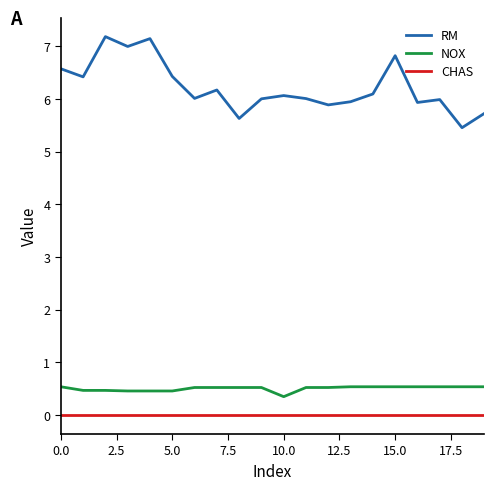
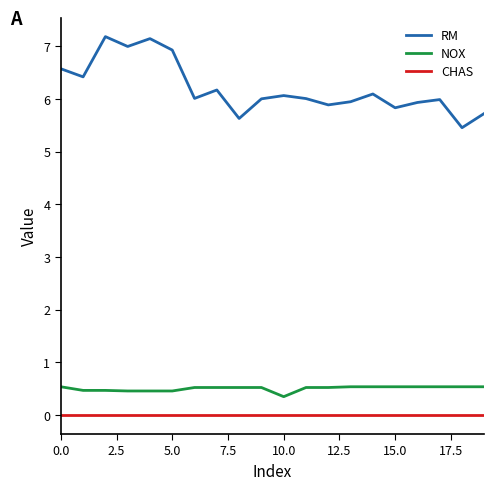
RM, 5.0: 6.4 -> 6.9
RM, 15.0: 6.8 -> 5.8
